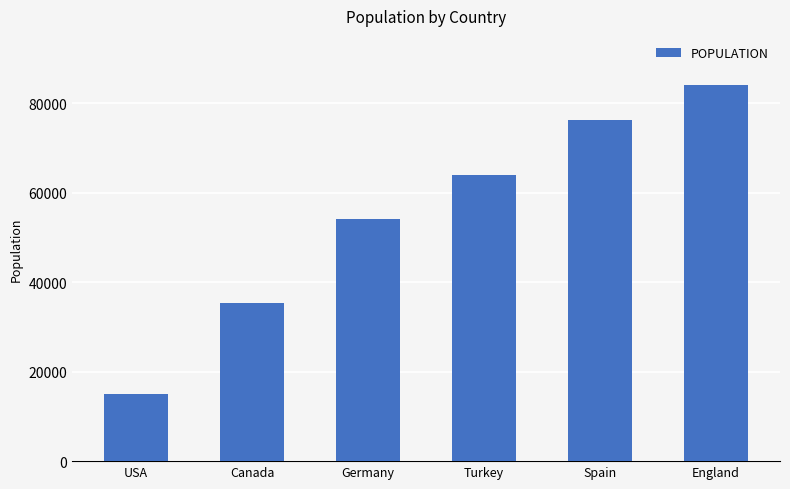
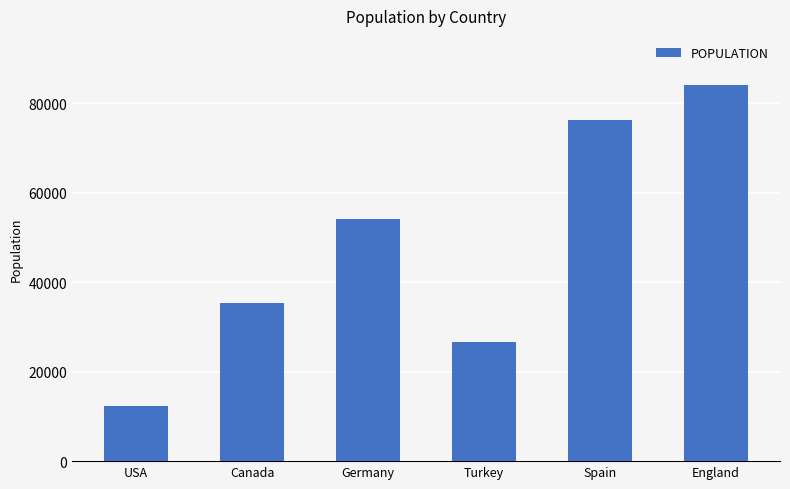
USA: 15000 -> 12000
Turkey: 64000 -> 27000
